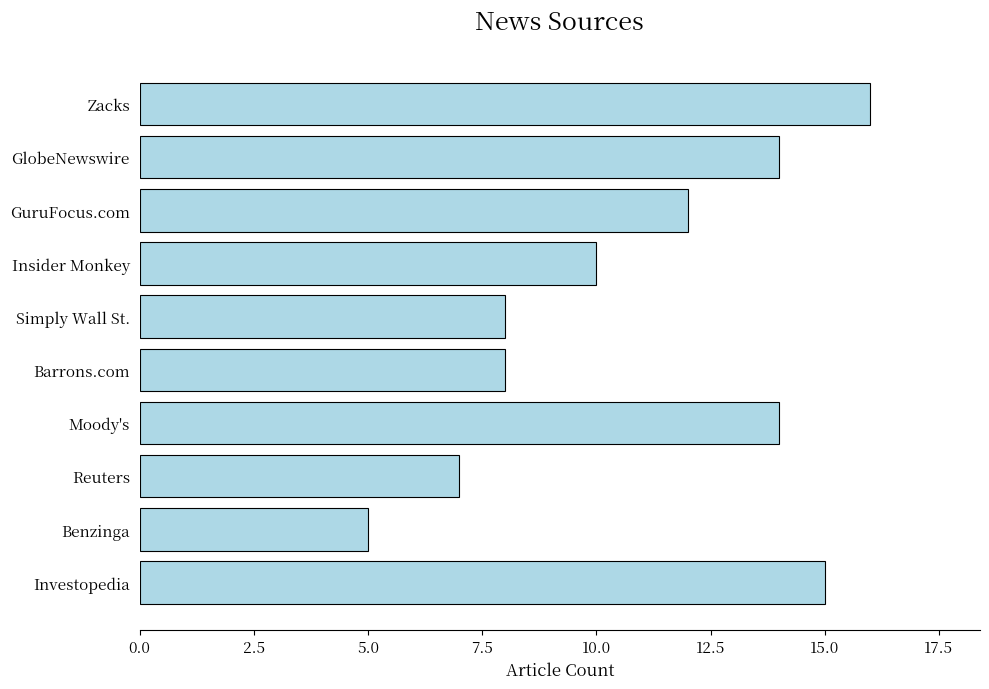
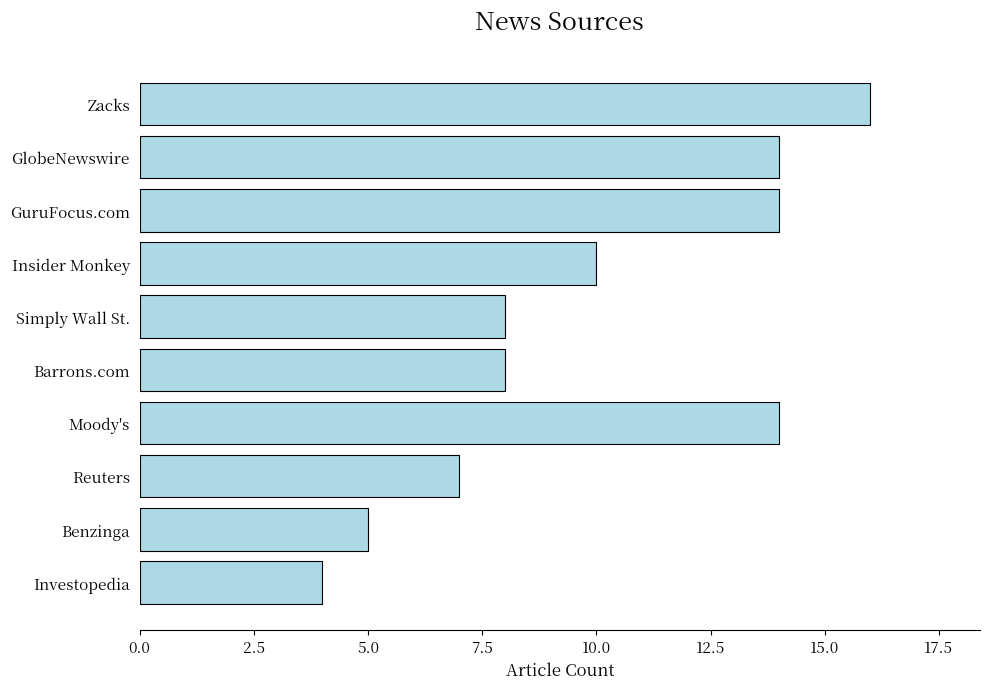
GuruFocus.com: 12 -> 14
Investopedia: 15 -> 4
